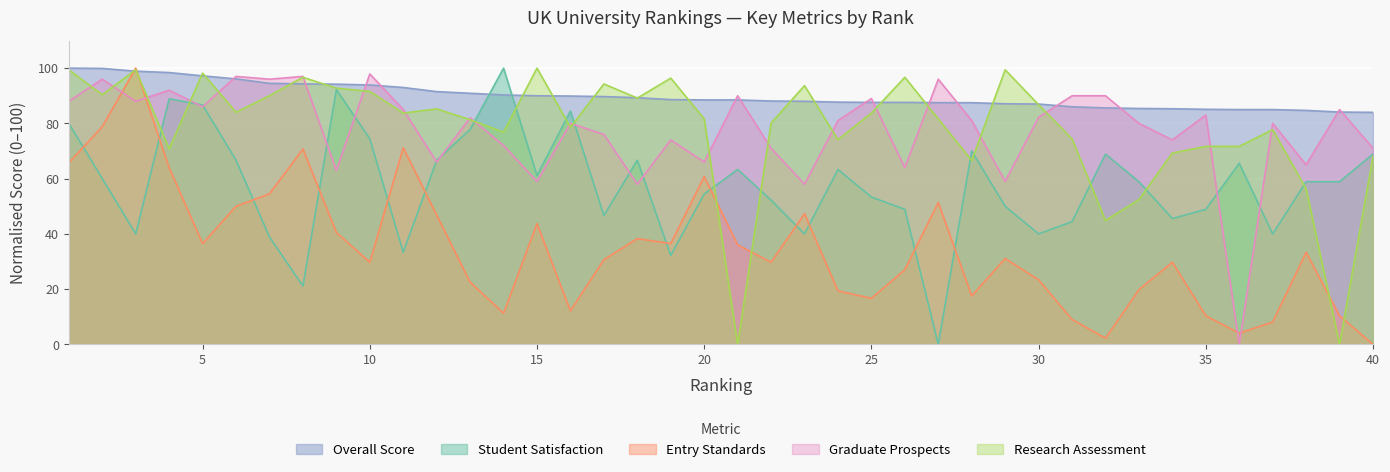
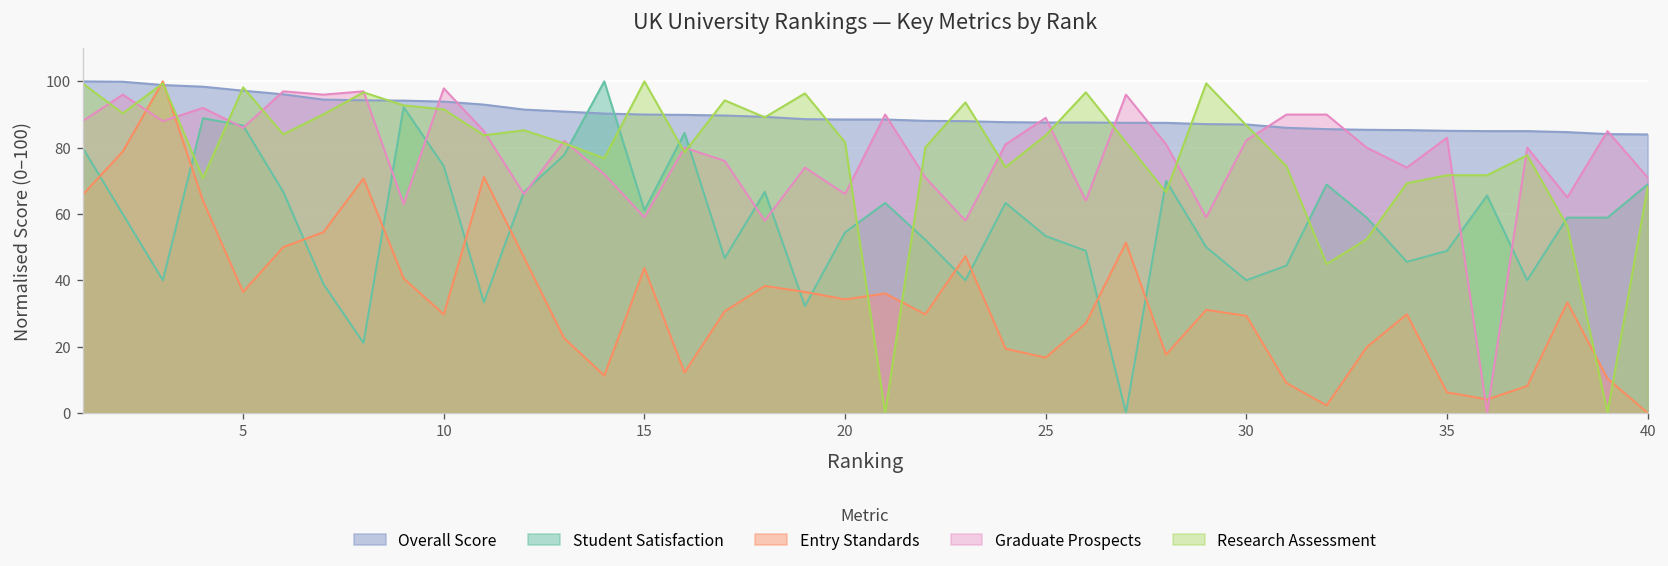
Entry Standards, 20: 61 -> 34
Entry Standards, 30: 23 -> 29
Entry Standards, 35: 10 -> 6
